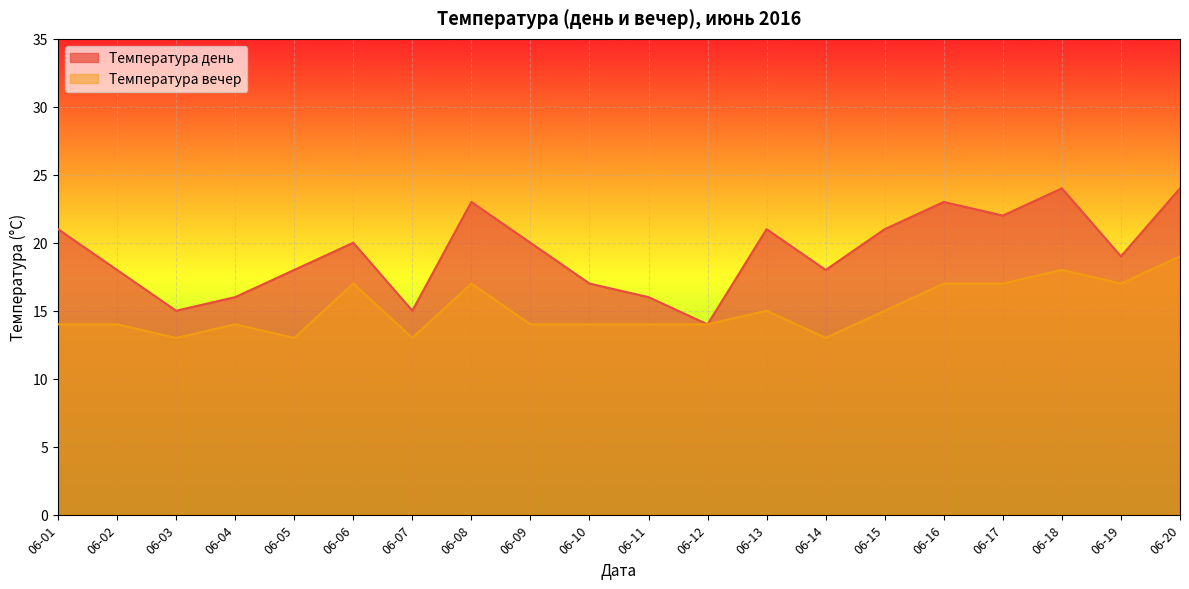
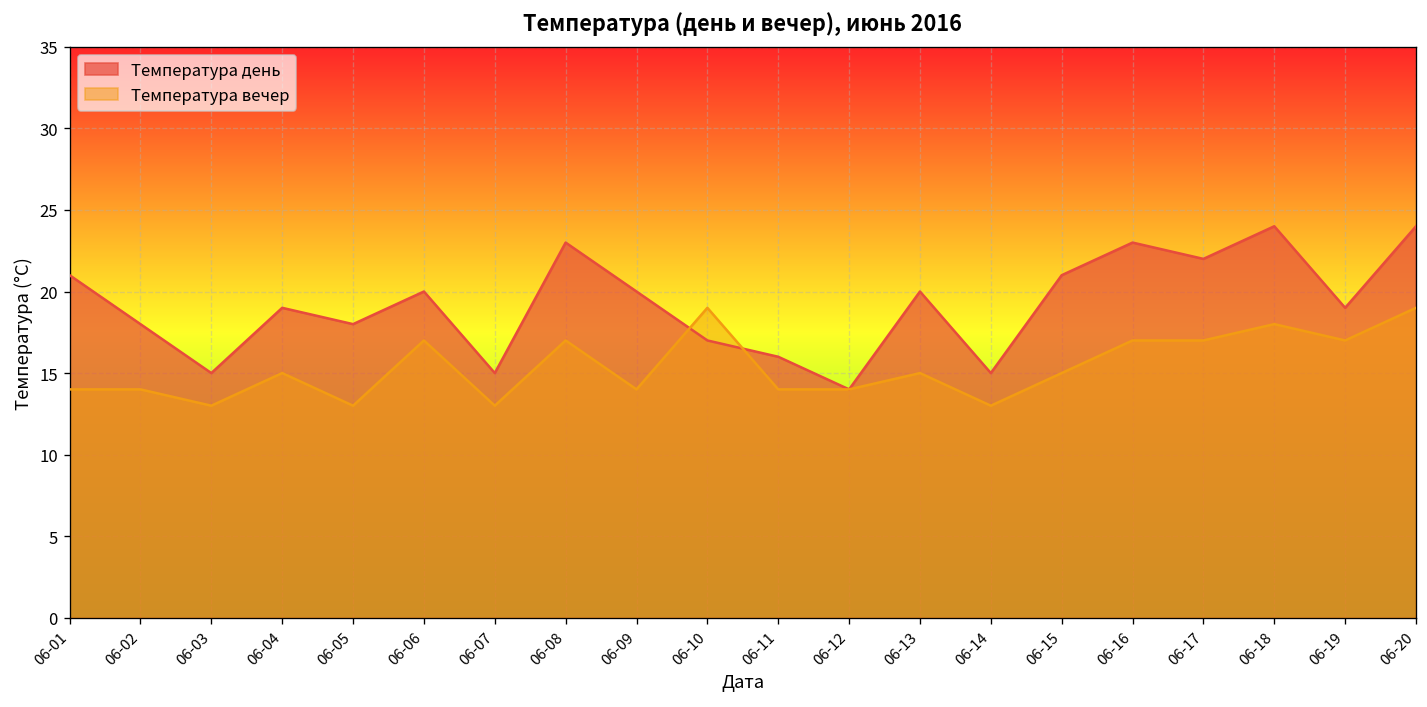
Температура день, 06-04: 16 -> 19
Температура вечер, 06-04: 14 -> 15
Температура вечер, 06-10: 14 -> 19
Температура день, 06-13: 21 -> 20
Температура день, 06-14: 18 -> 15
